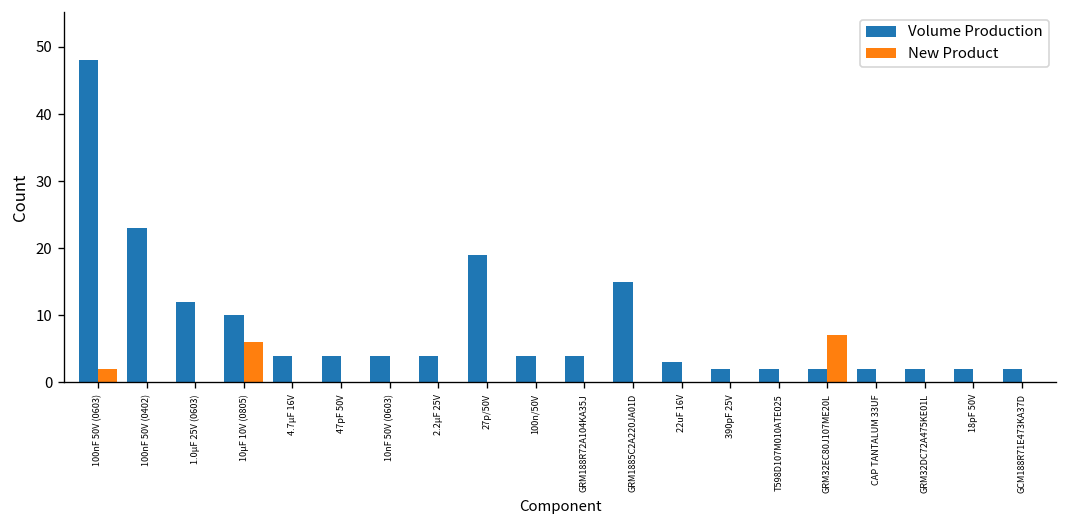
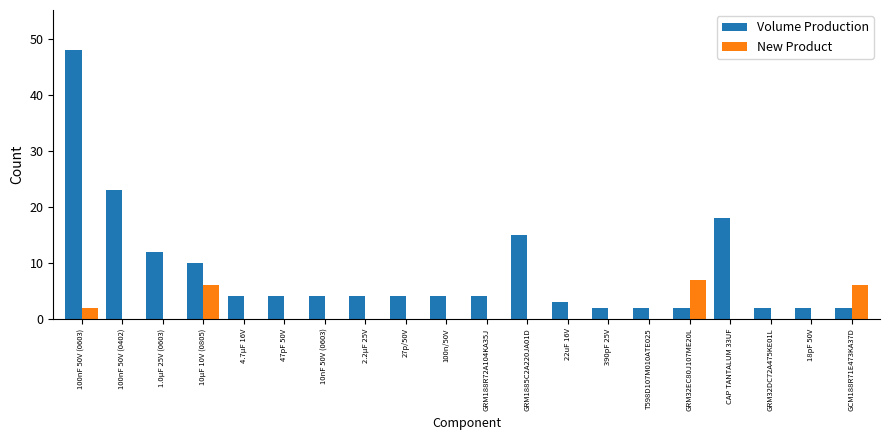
Volume Production, 27p/50V: 19 -> 4
Volume Production, CAP TANTALUM 33UF: 2 -> 18
New Product, GCM188R71E473KA37D: 0 -> 6
